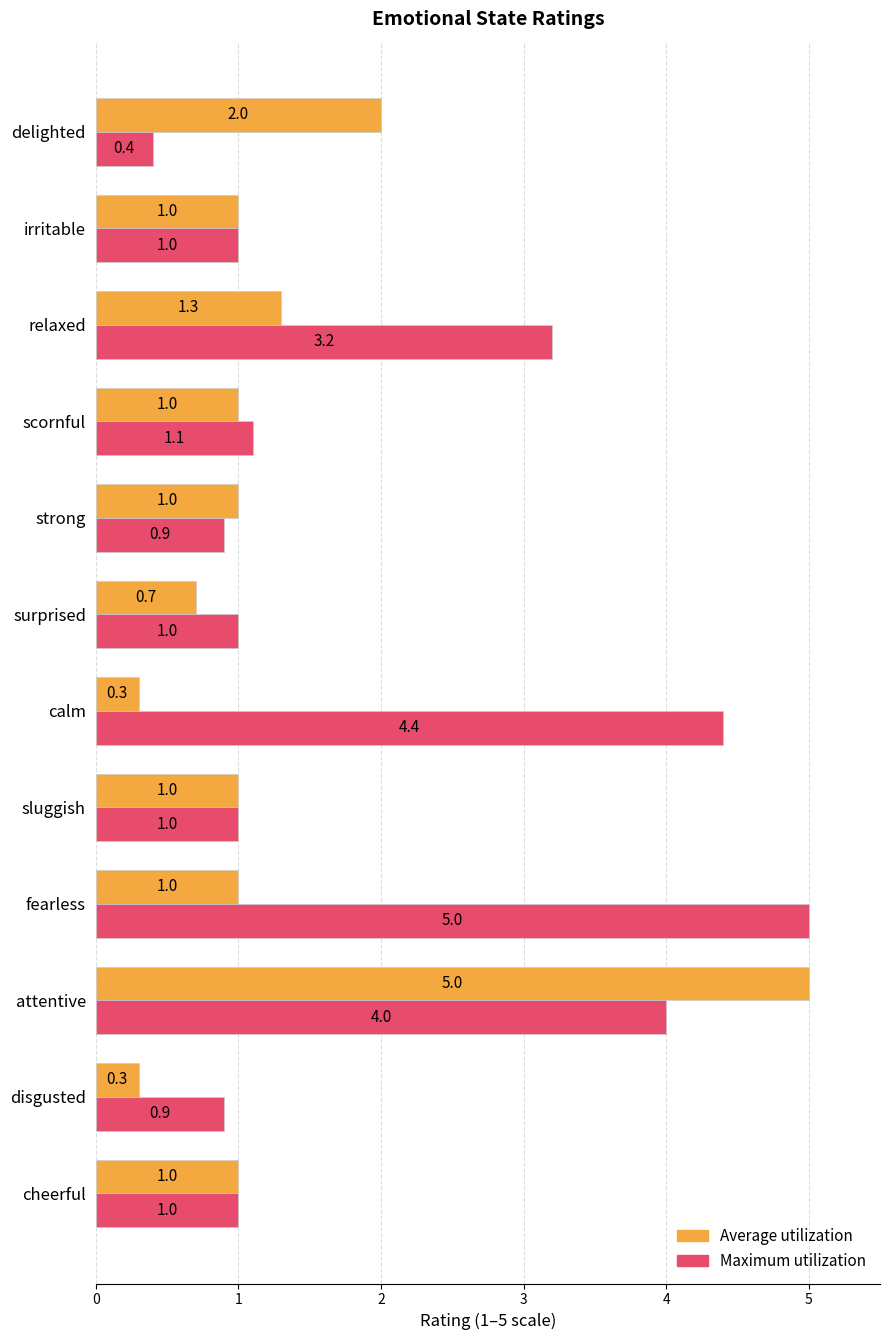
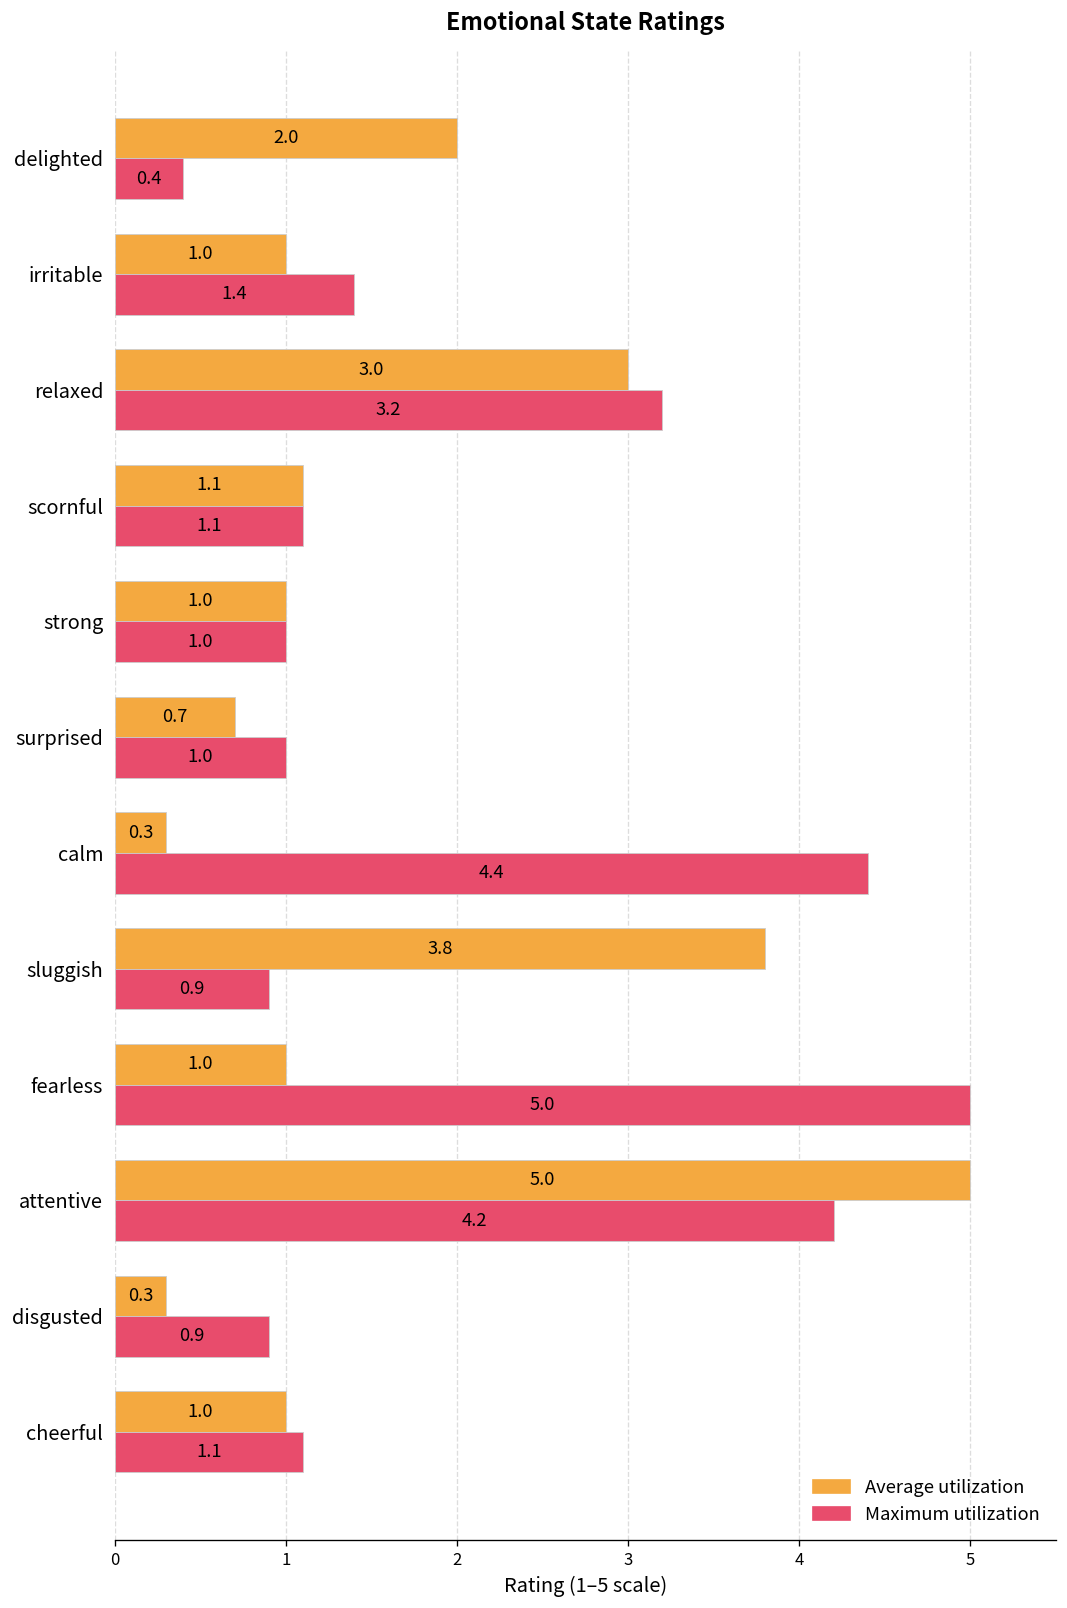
Maximum utilization, irritable: 1.0 -> 1.4
Average utilization, relaxed: 1.3 -> 3.0
Average utilization, scornful: 1.0 -> 1.1
Maximum utilization, strong: 0.9 -> 1.0
Average utilization, sluggish: 1.0 -> 3.8
Maximum utilization, sluggish: 1.0 -> 0.9
Maximum utilization, attentive: 4.0 -> 4.2
Maximum utilization, cheerful: 1.0 -> 1.1
